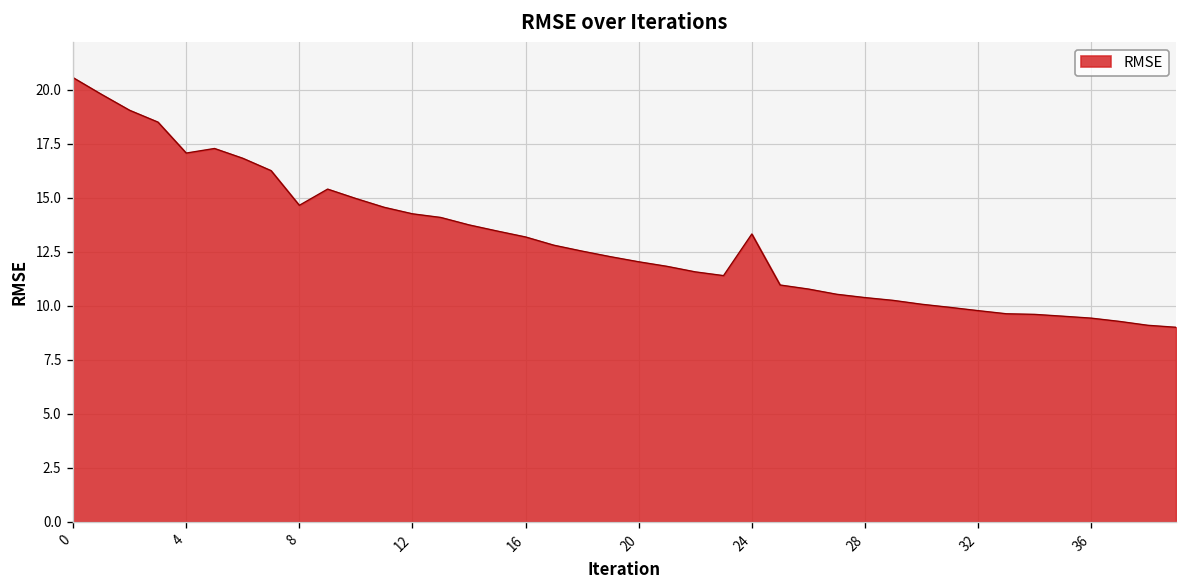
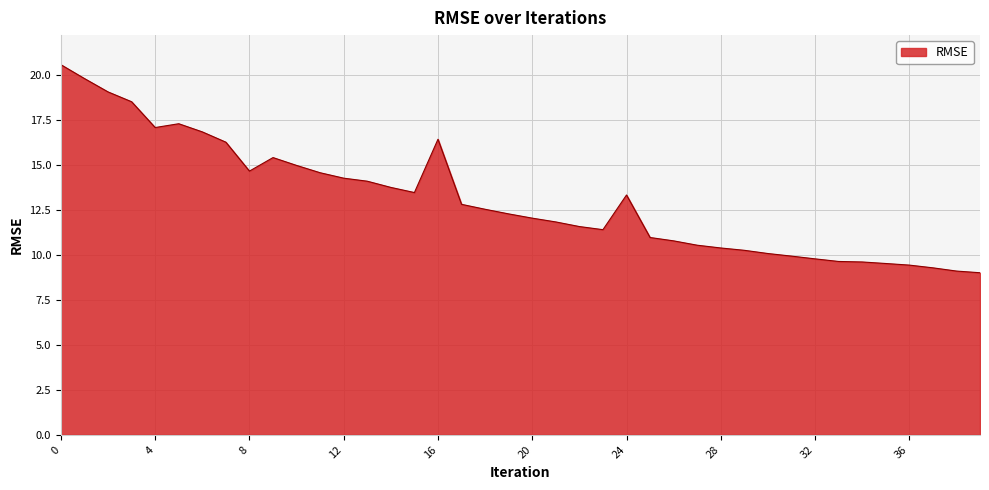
16: 13.2 -> 16.4
